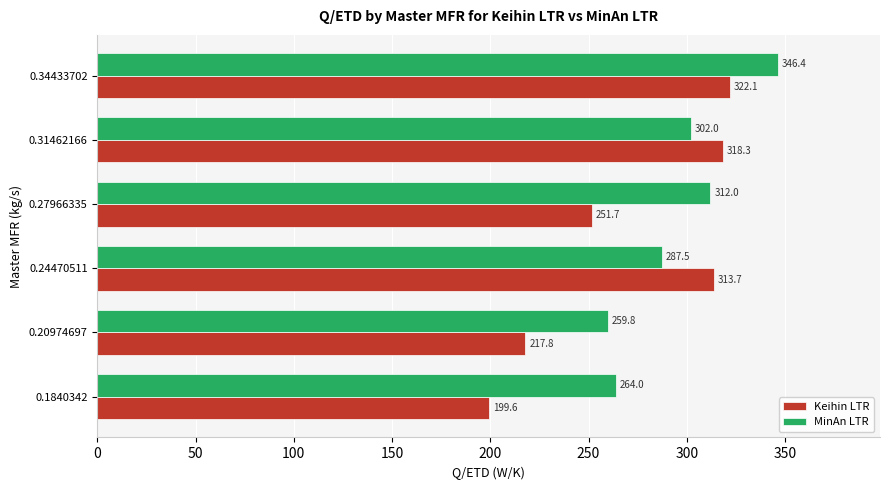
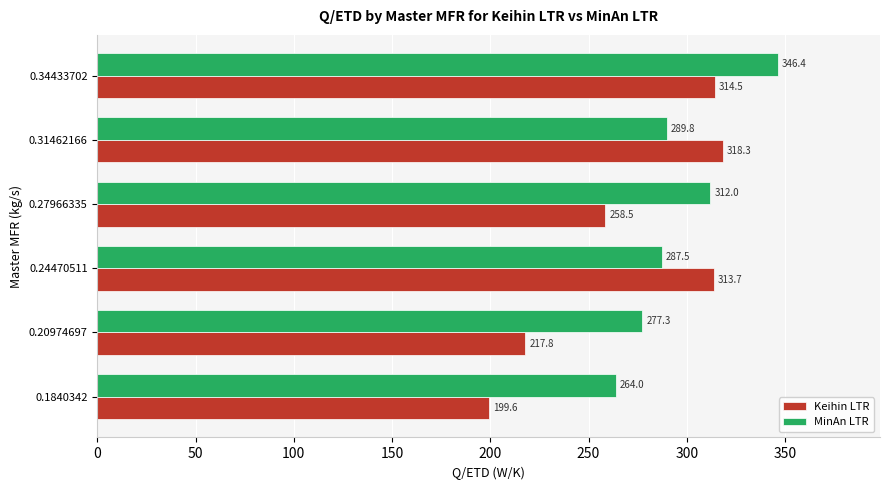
Keihin LTR, 0.34433702: 322.1 -> 314.5
MinAn LTR, 0.31462166: 302.0 -> 289.8
Keihin LTR, 0.27966335: 251.7 -> 258.5
MinAn LTR, 0.20974697: 259.8 -> 277.3
